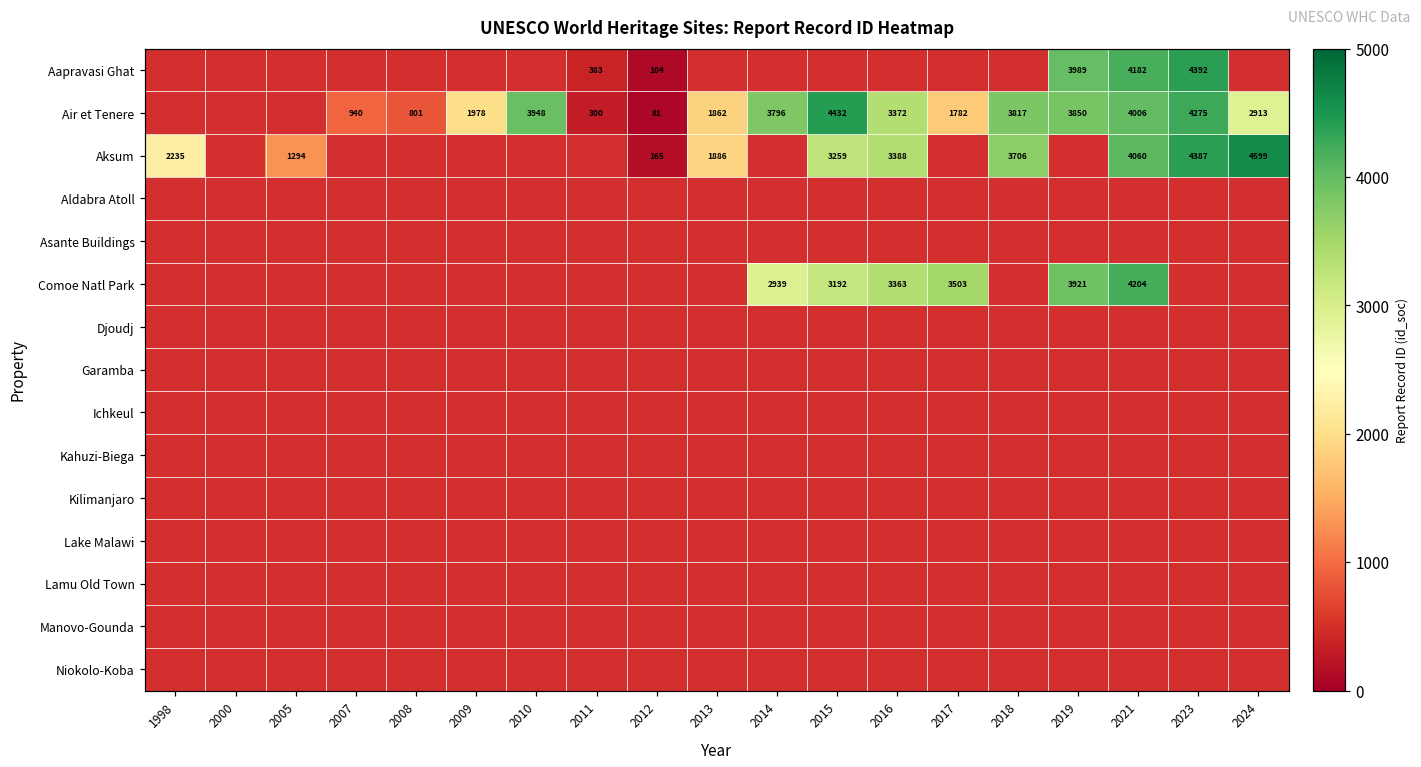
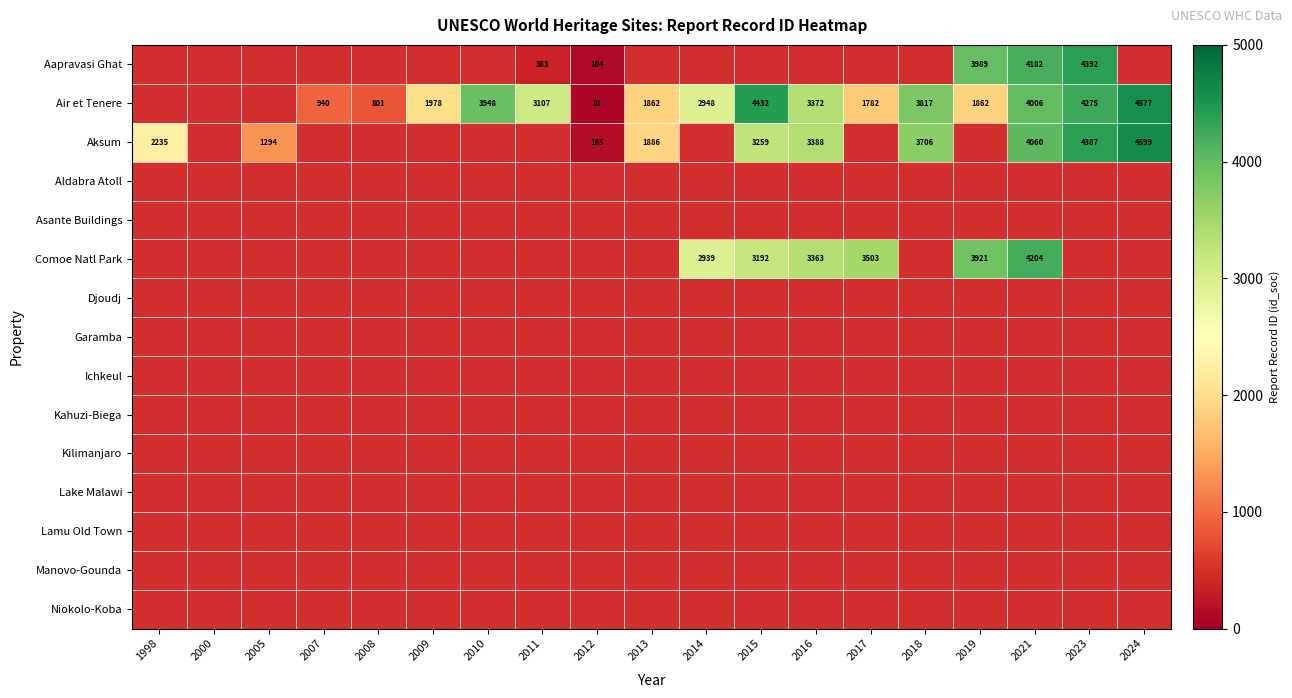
Air et Tenere, 2011: 300 -> 3107
Air et Tenere, 2014: 3796 -> 2948
Air et Tenere, 2019: 3850 -> 1862
Air et Tenere, 2024: 2913 -> 4577
